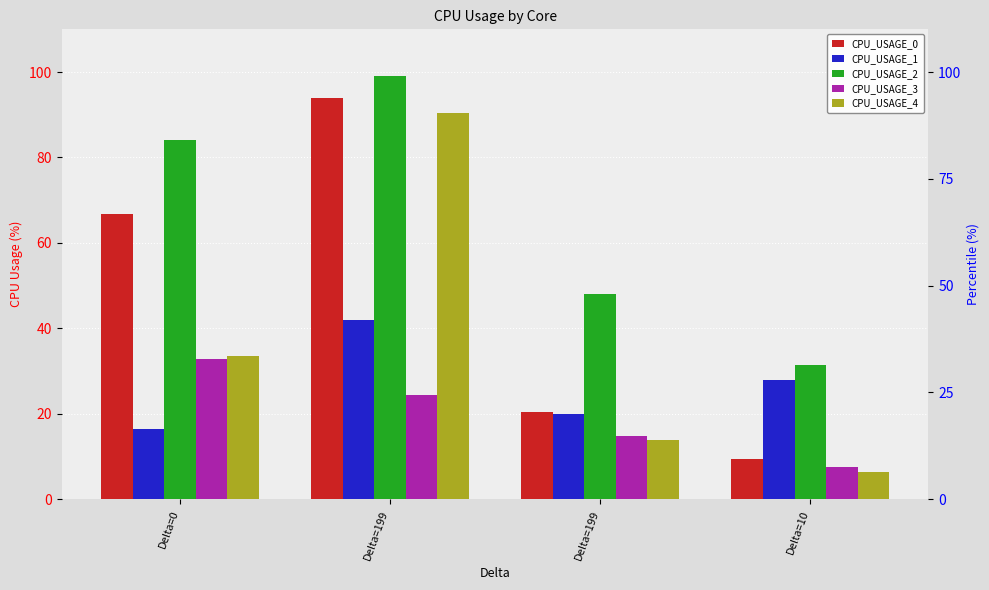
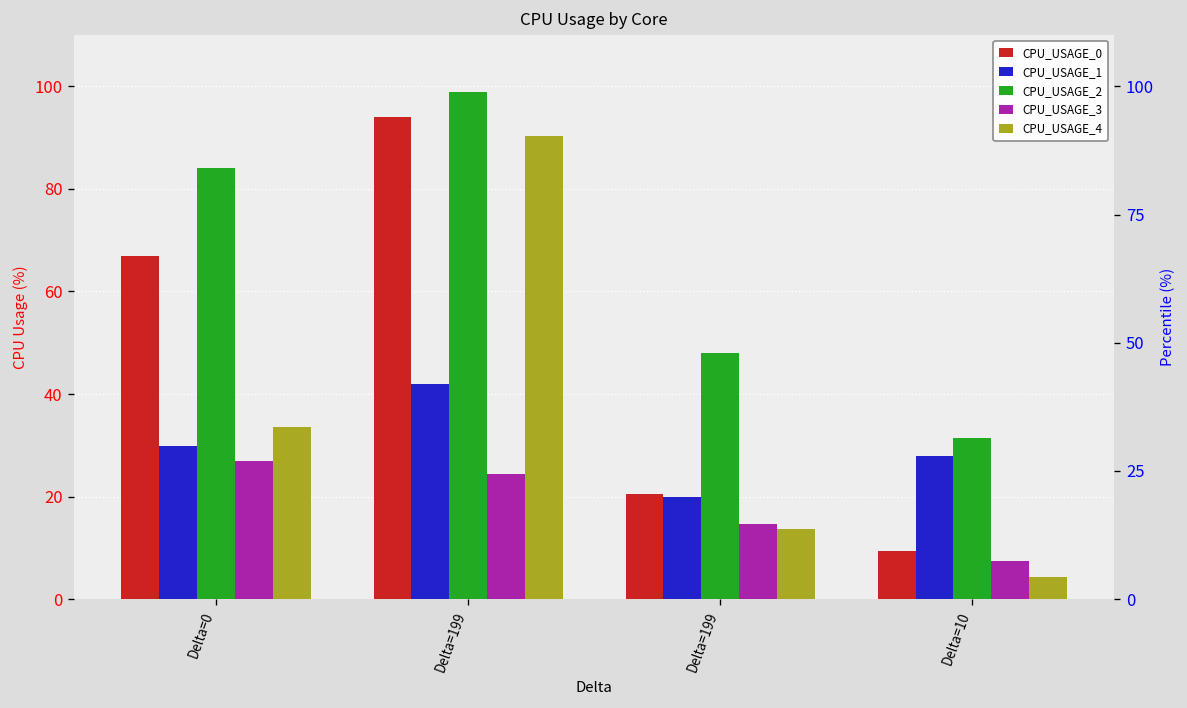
CPU_USAGE_1, Delta=0: 16 -> 30
CPU_USAGE_3, Delta=0: 33 -> 27
CPU_USAGE_4, Delta=10: 6 -> 4
